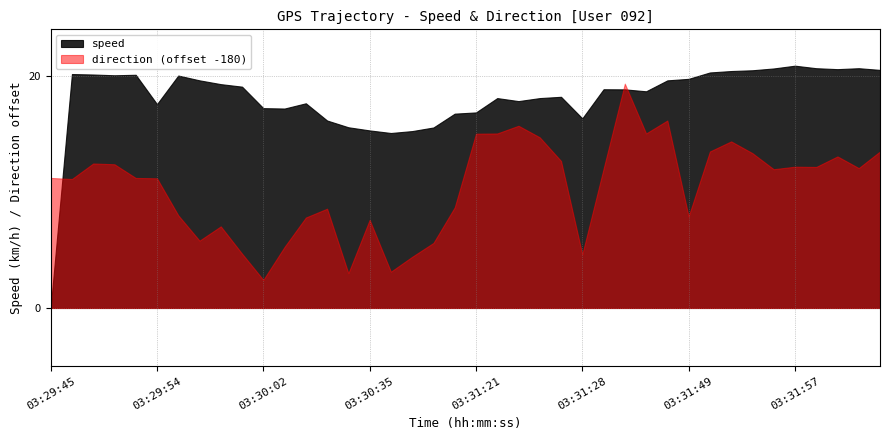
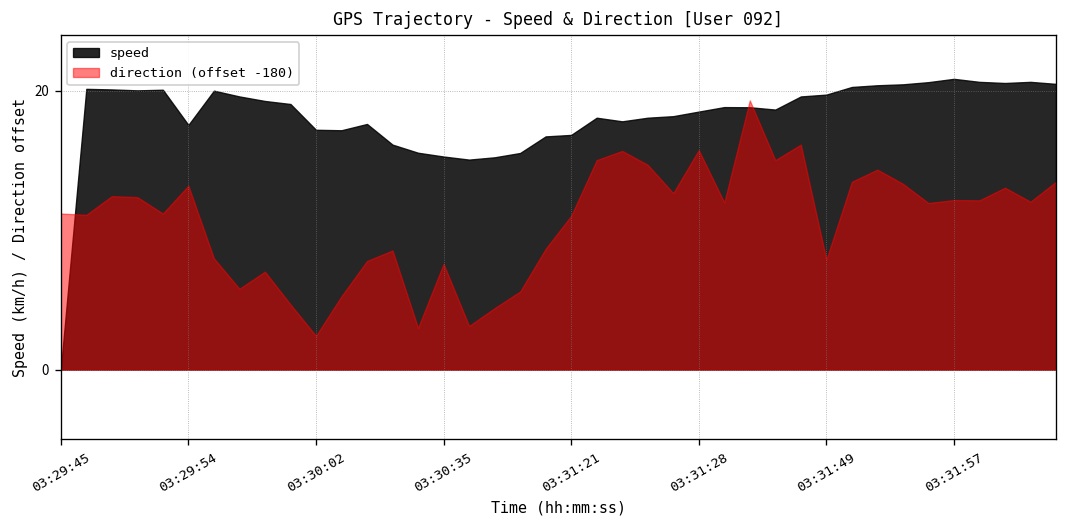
direction (offset -180), 03:29:54: 11.2 -> 13.2
direction (offset -180), 03:31:21: 15.0 -> 11.0
speed, 03:31:28: 16.3 -> 18.5
direction (offset -180), 03:31:28: 4.6 -> 15.8
